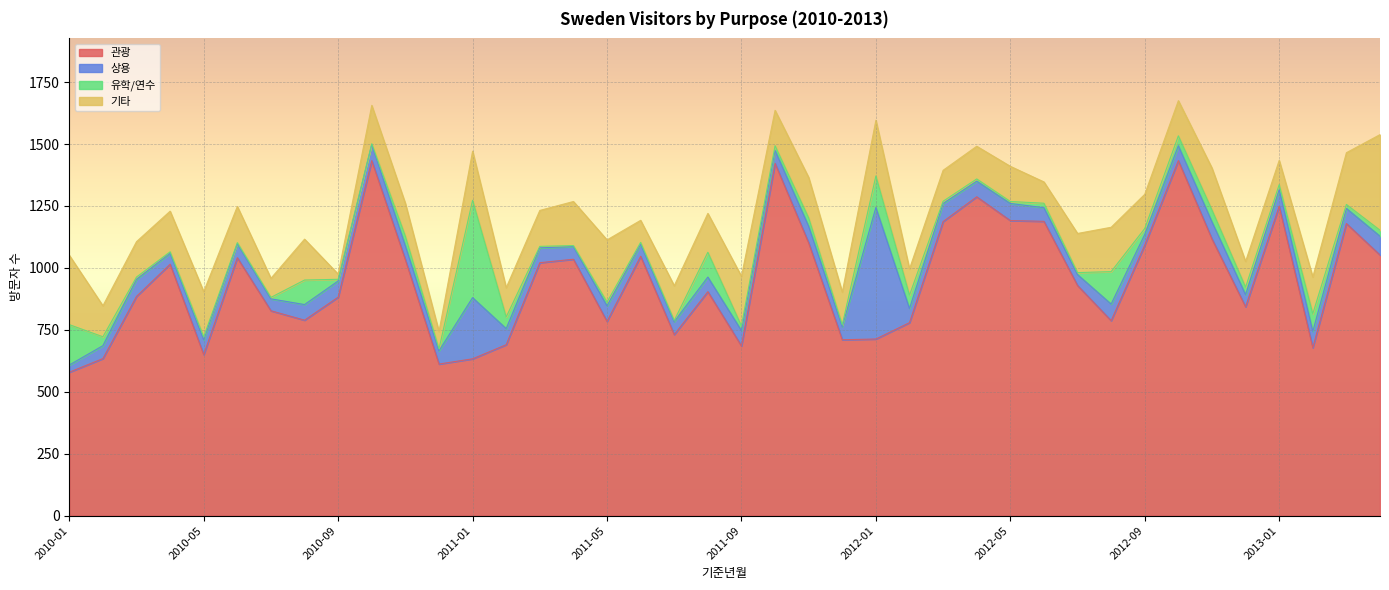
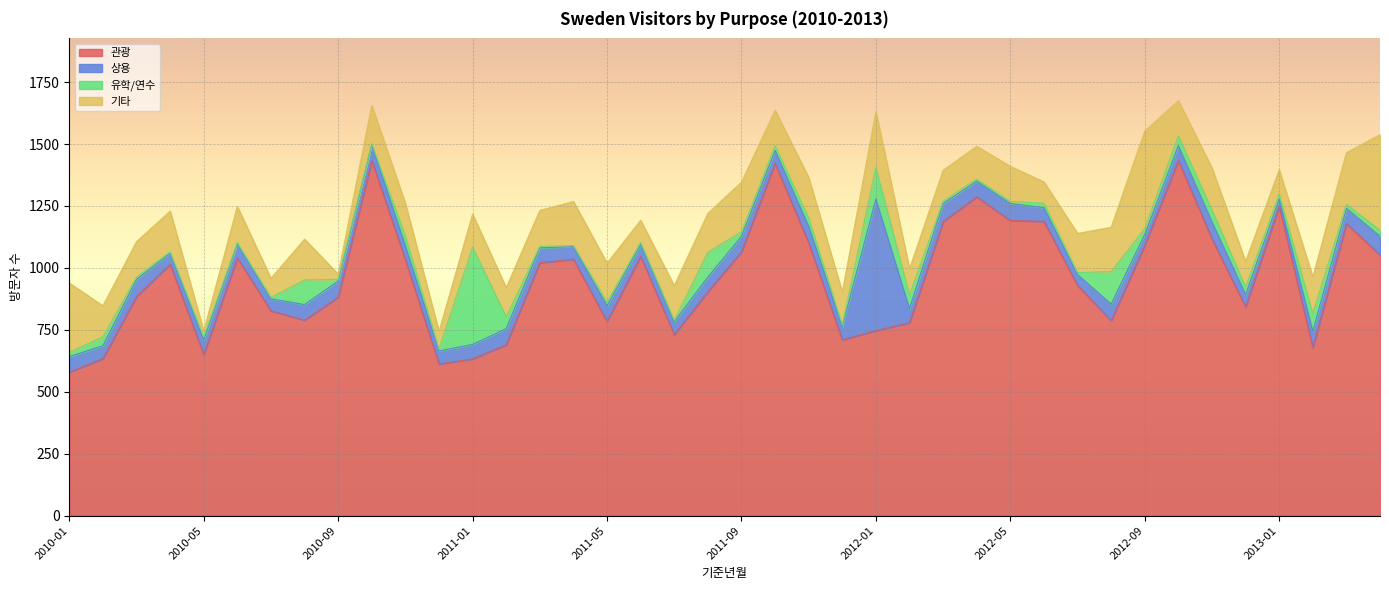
상용, 2010-01: 30 -> 60
유학/연수, 2010-01: 160 -> 20
기타, 2010-05: 180 -> 20
상용, 2011-01: 250 -> 60
기타, 2011-01: 200 -> 130
기타, 2011-05: 250 -> 160
관광, 2011-09: 690 -> 1070
관광, 2012-01: 710 -> 750
기타, 2012-09: 140 -> 390
상용, 2013-01: 70 -> 30
